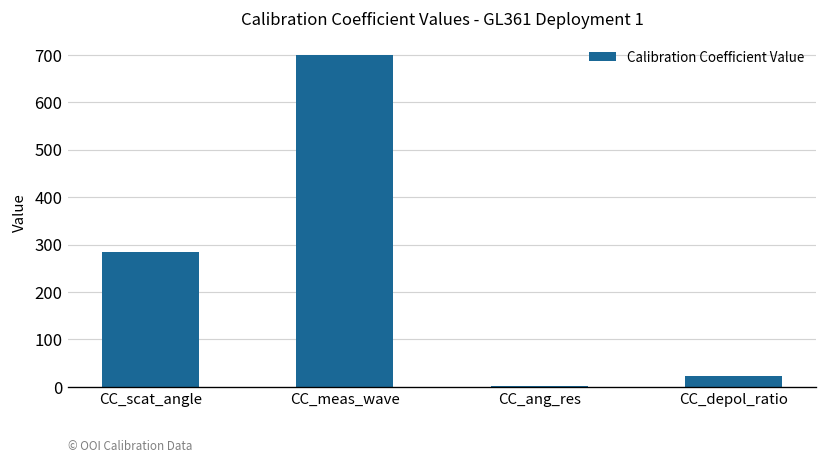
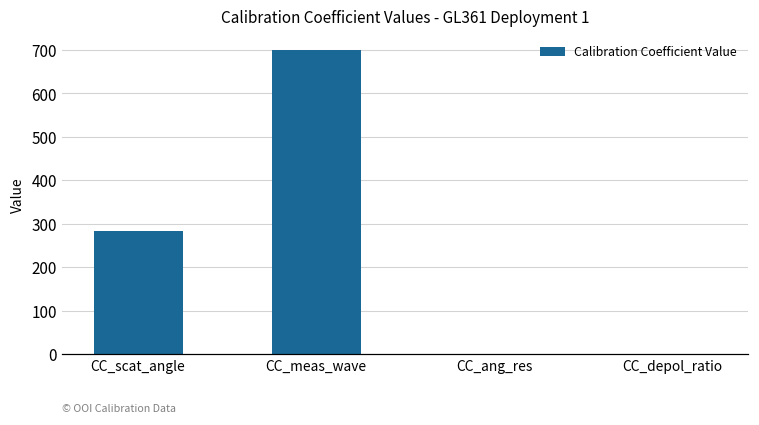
CC_depol_ratio: 20 -> 0
